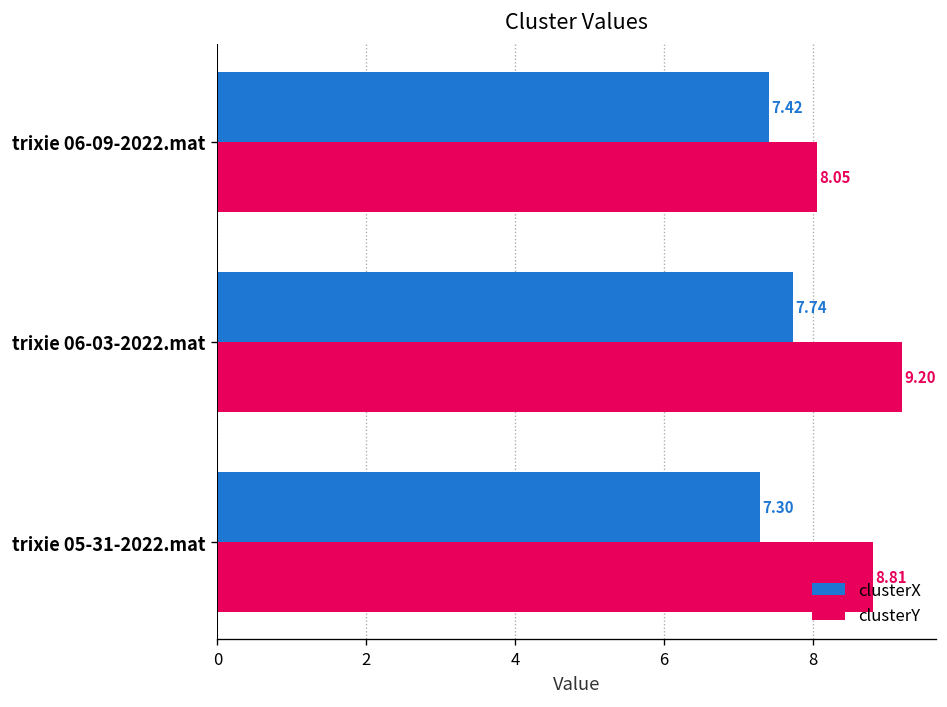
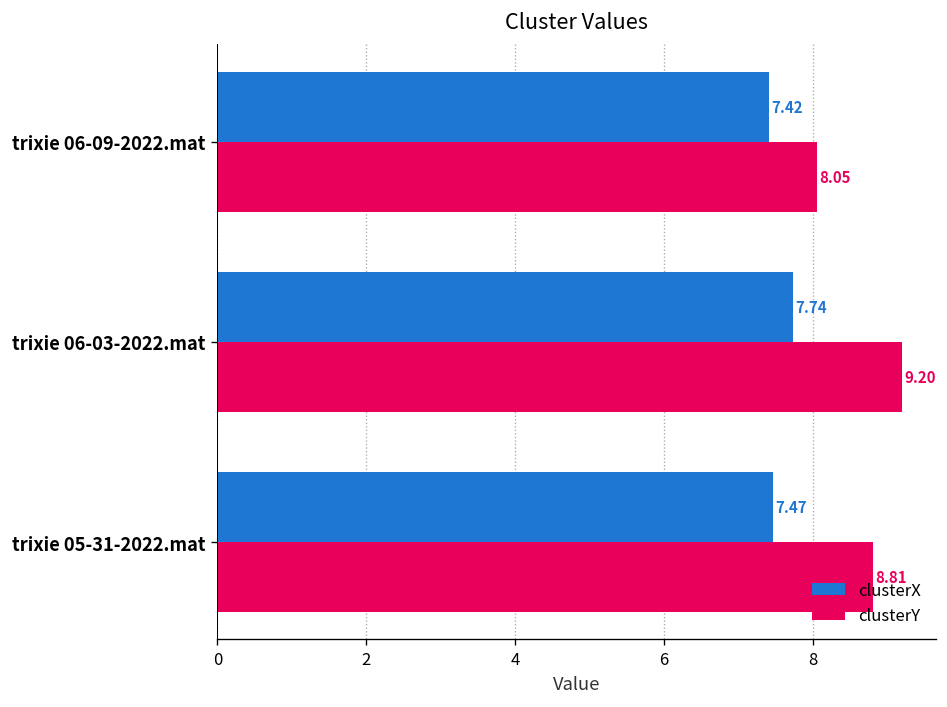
clusterX, trixie 05-31-2022.mat: 7.30 -> 7.47
